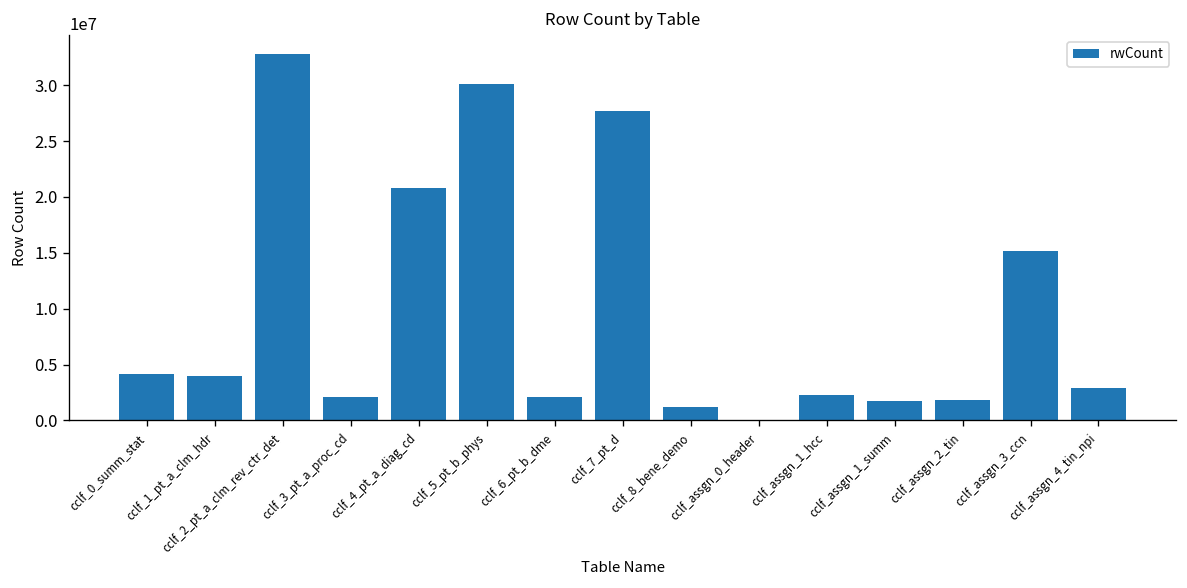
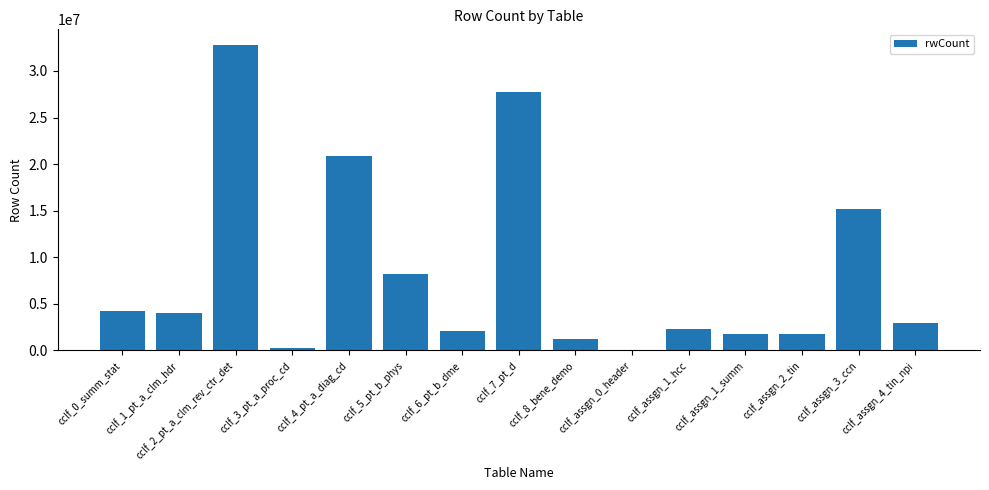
cclf_3_pt_a_proc_cd: 2000000 -> 0
cclf_5_pt_b_phys: 30000000 -> 8000000
